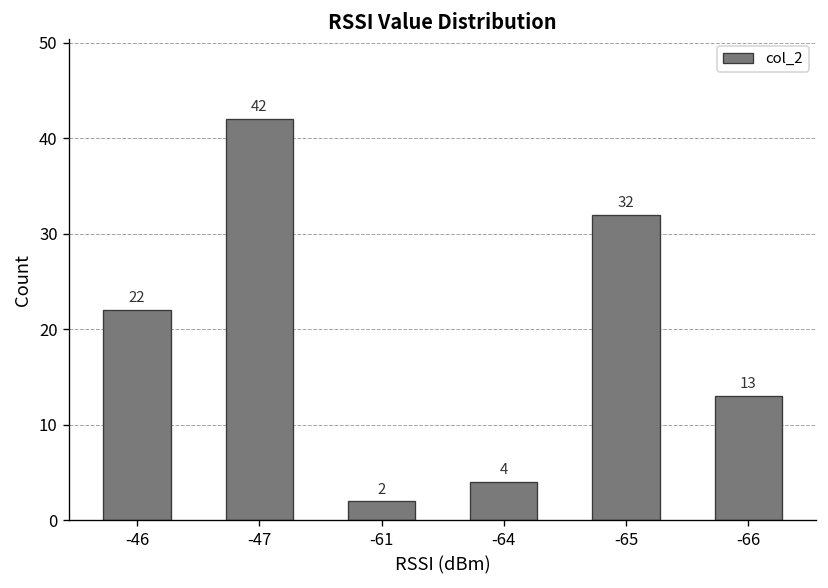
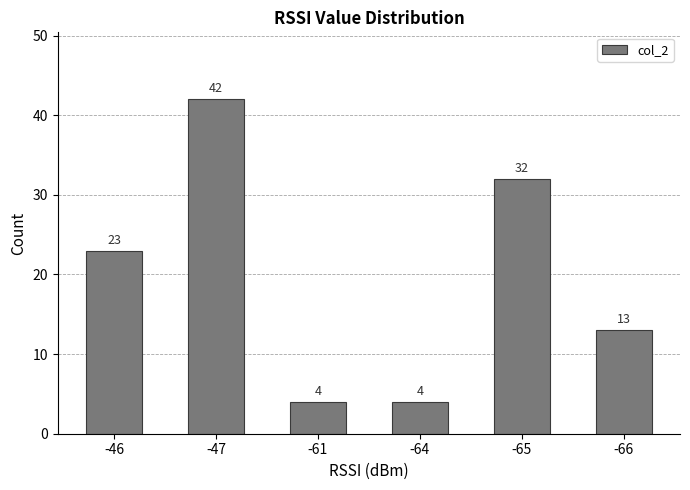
-46: 22 -> 23
-61: 2 -> 4
